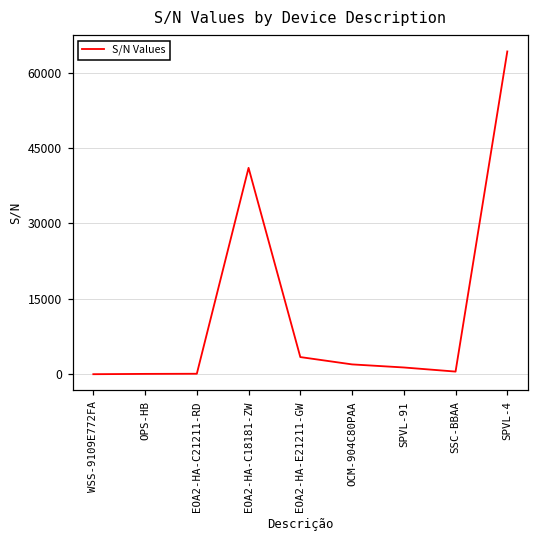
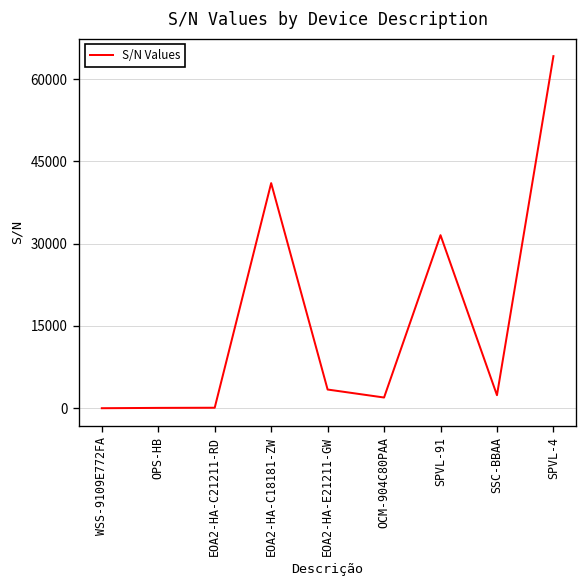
SPVL-91: 1000 -> 32000
SSC-BBAA: 1000 -> 2000
